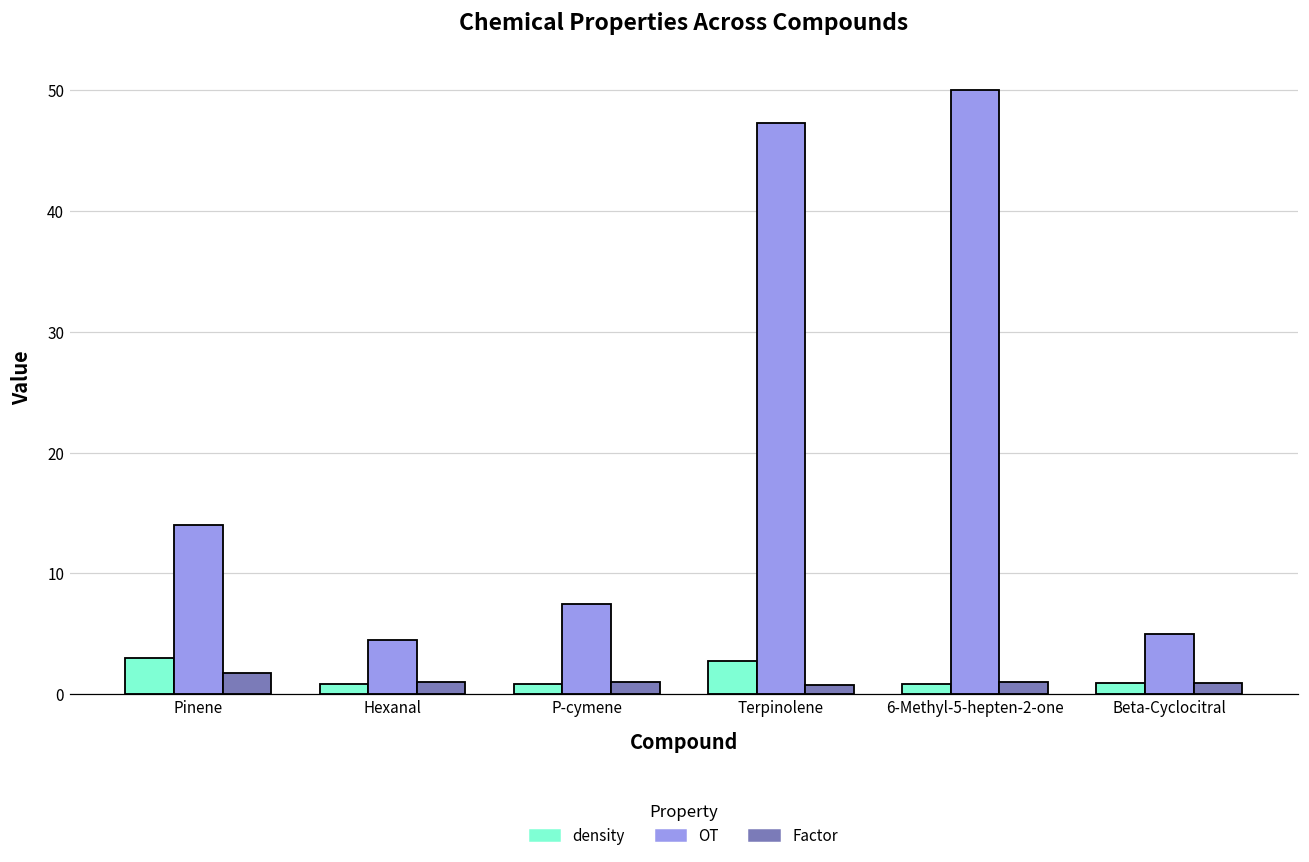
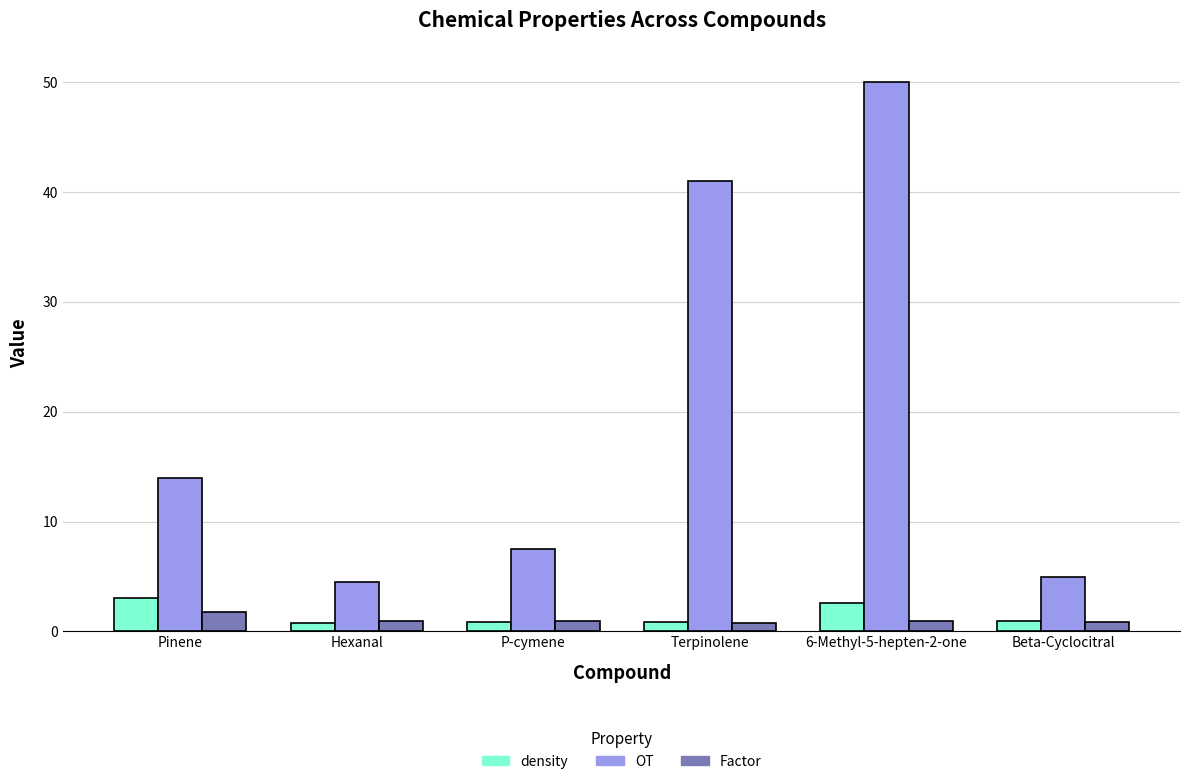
density, Terpinolene: 2.8 -> 0.9
OT, Terpinolene: 47.3 -> 41.0
density, 6-Methyl-5-hepten-2-one: 0.9 -> 2.5
